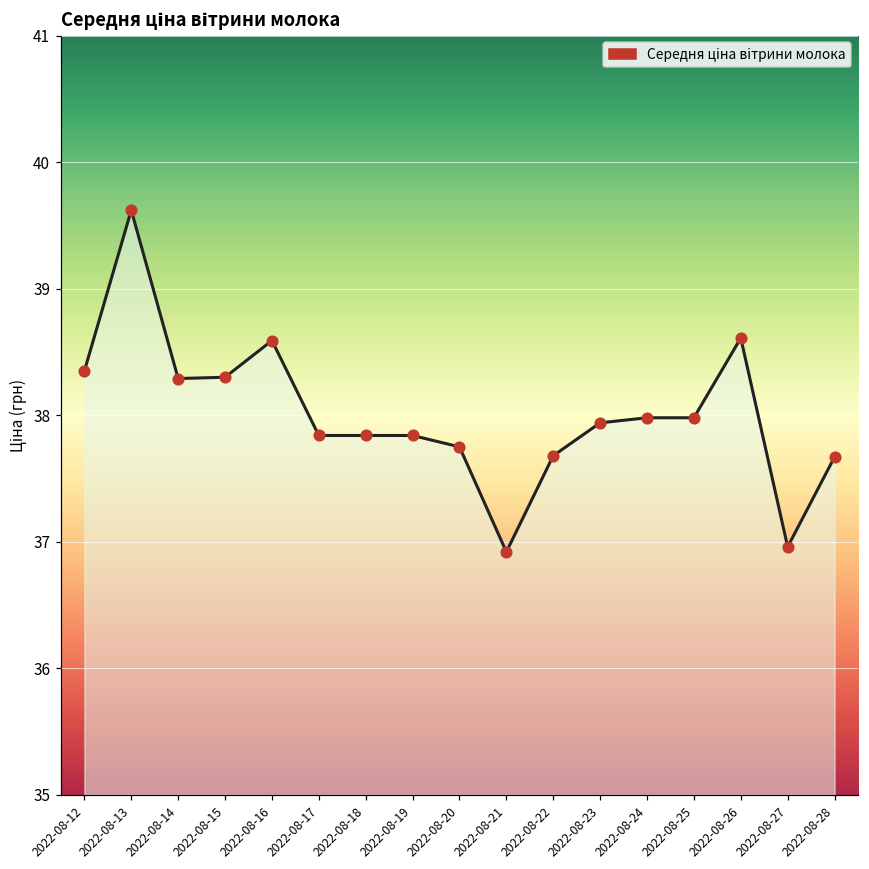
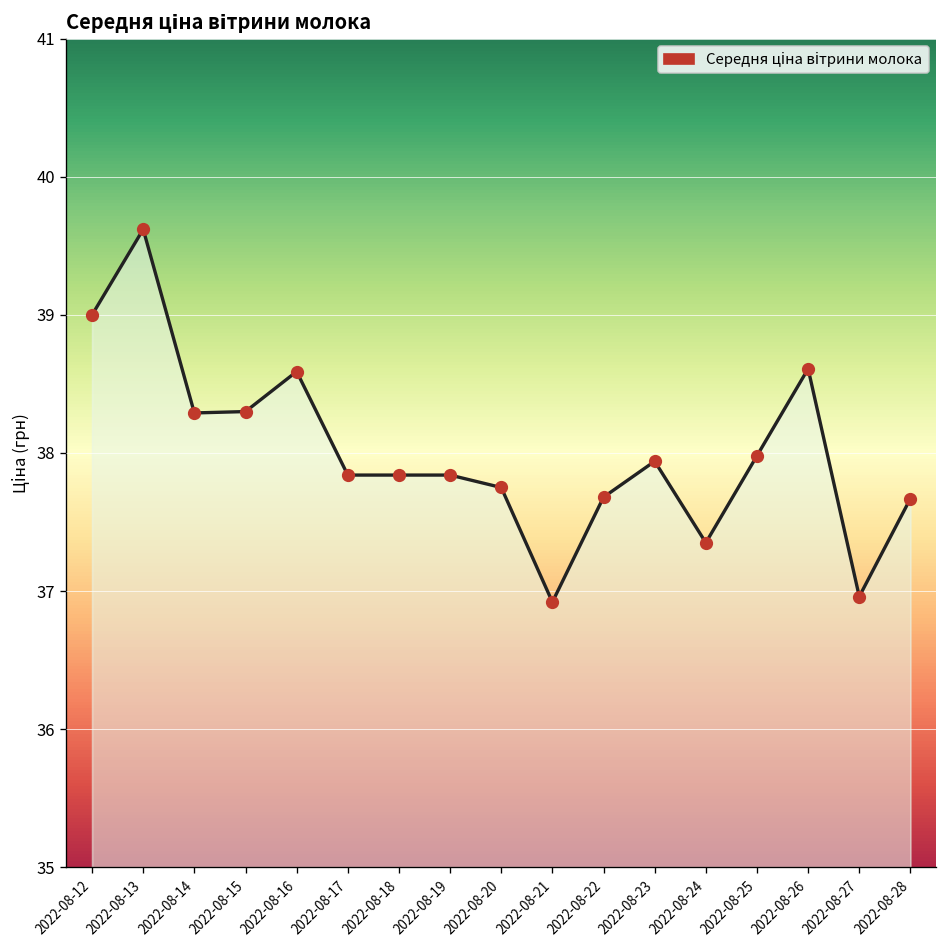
2022-08-12: 38.35 -> 39.00
2022-08-24: 37.98 -> 37.35
